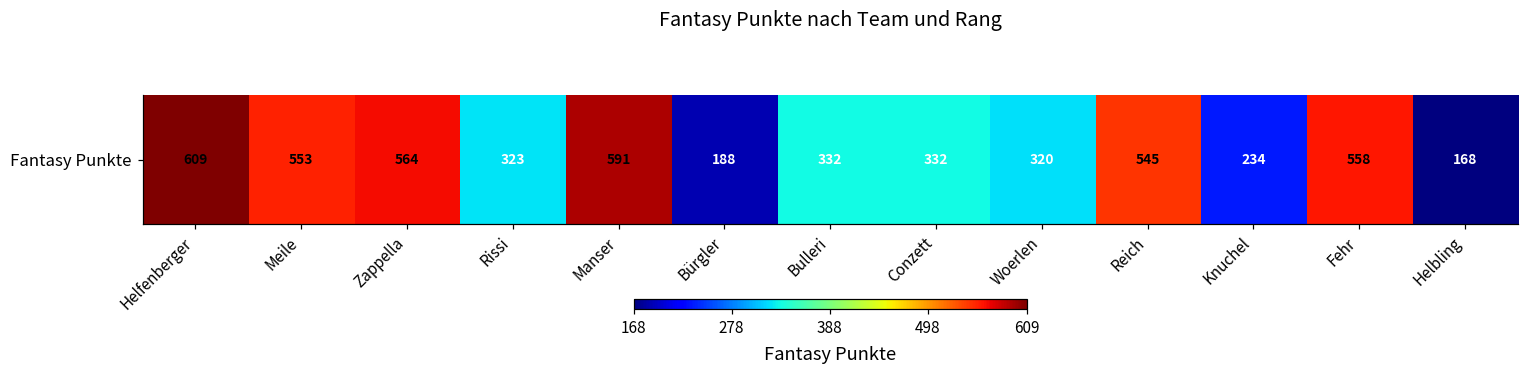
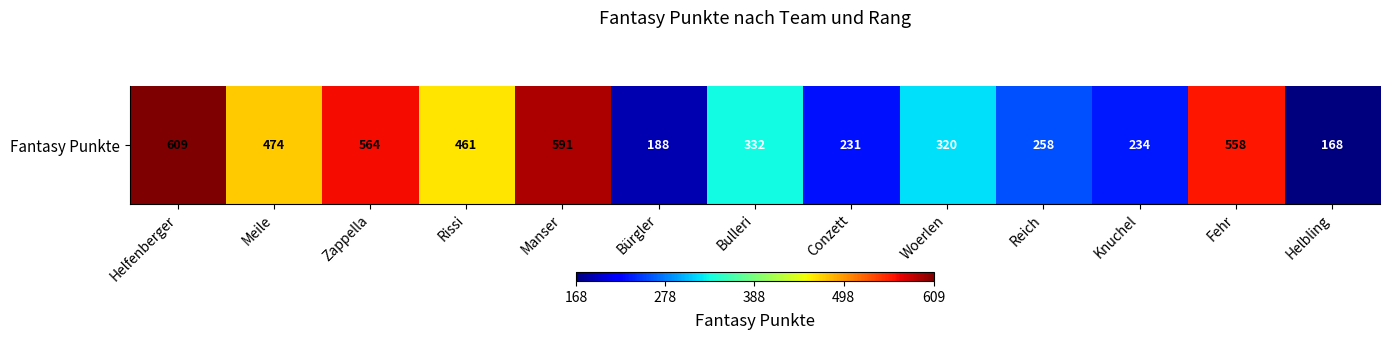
Fantasy Punkte, Meile: 553 -> 474
Fantasy Punkte, Rissi: 323 -> 461
Fantasy Punkte, Conzett: 332 -> 231
Fantasy Punkte, Reich: 545 -> 258
